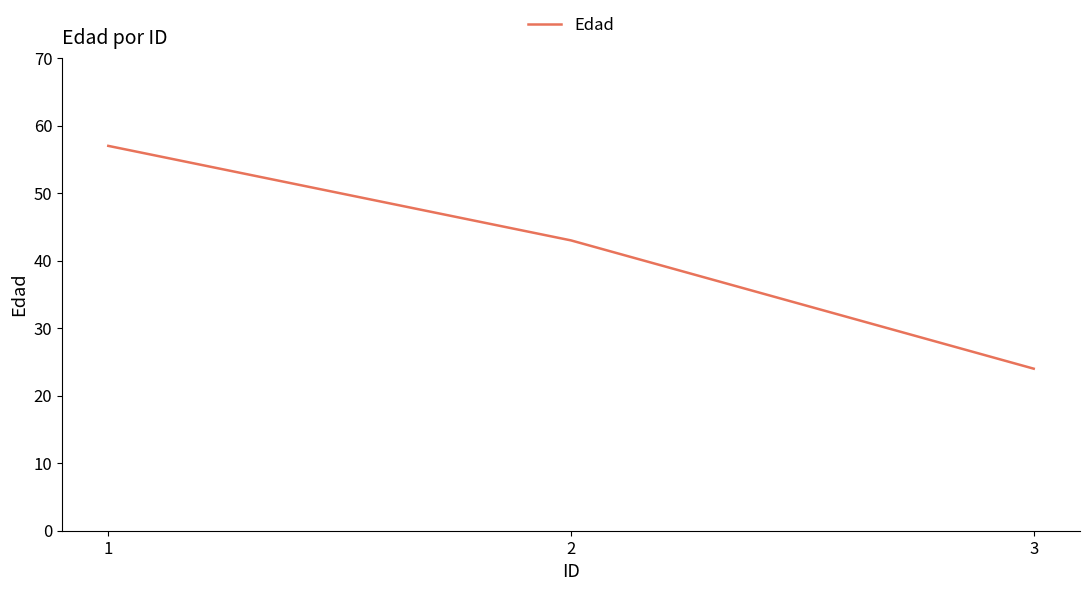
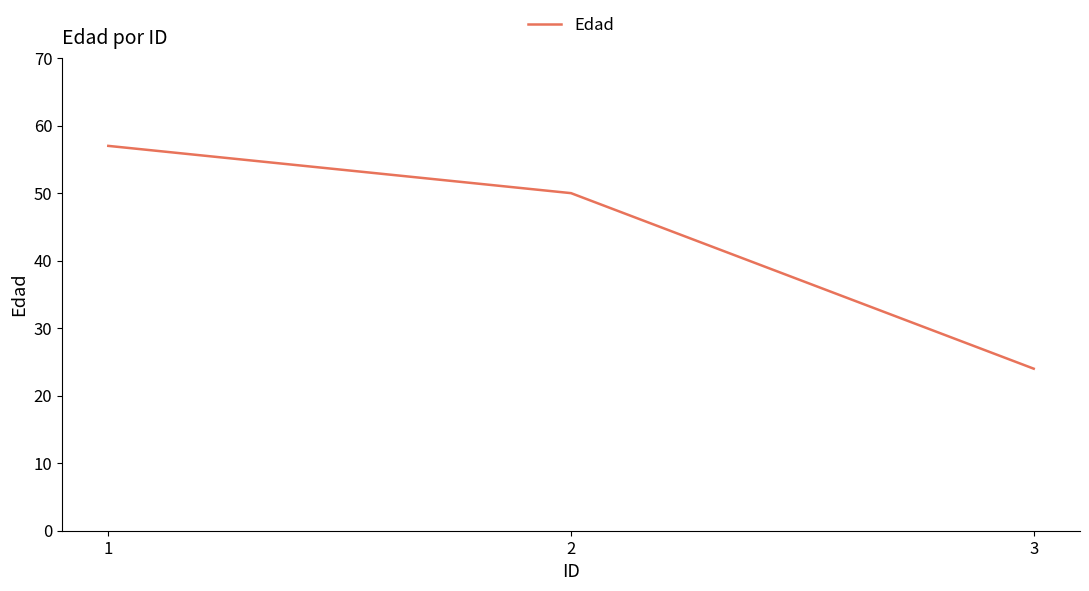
2: 43 -> 50
